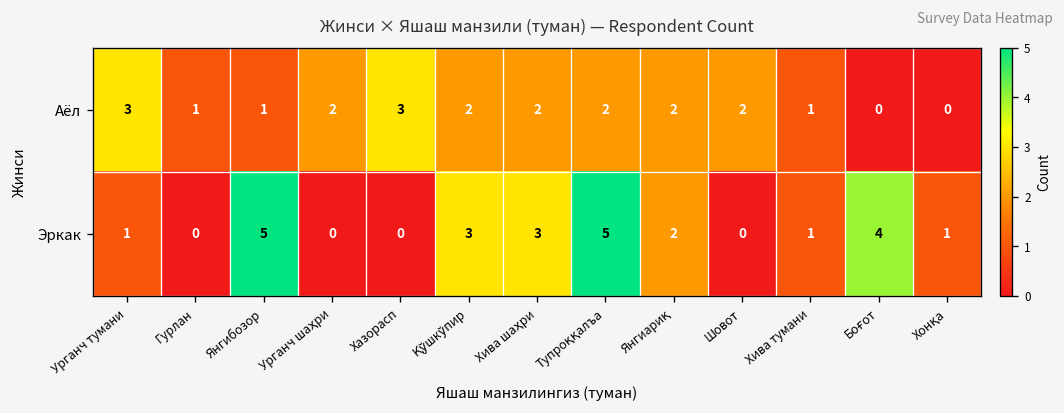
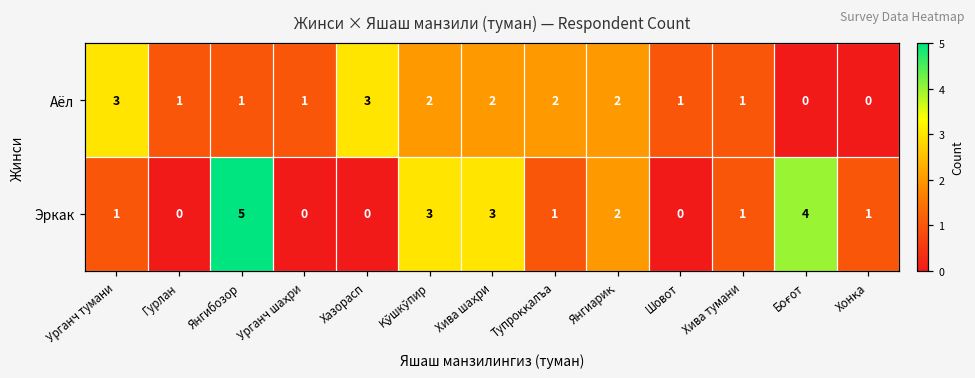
Аёл, Урганч шаҳри: 2 -> 1
Аёл, Шовот: 2 -> 1
Эркак, Тупроққалъа: 5 -> 1
